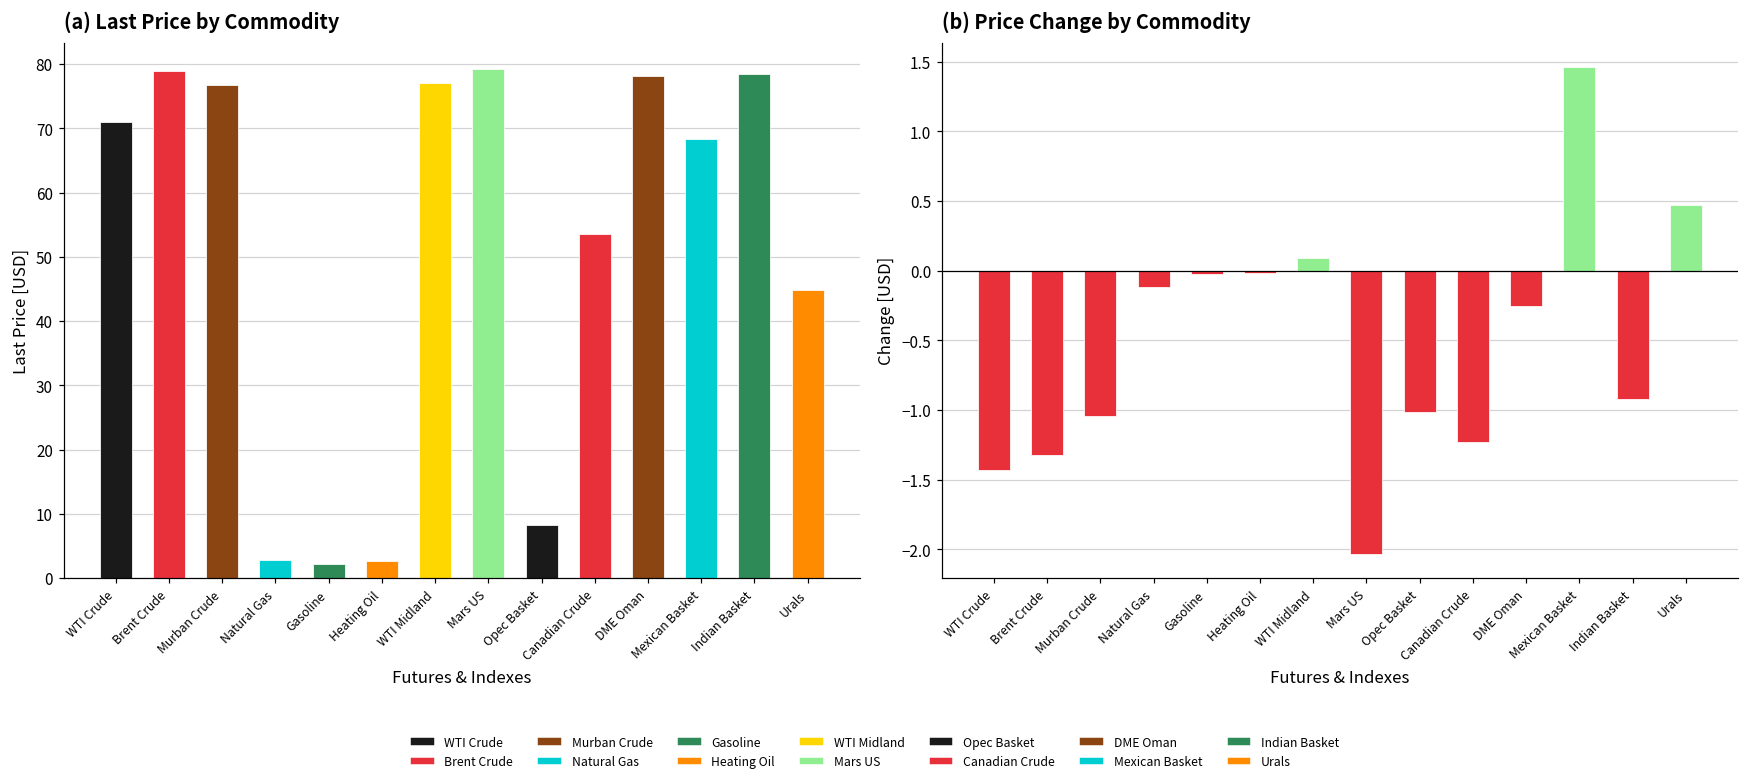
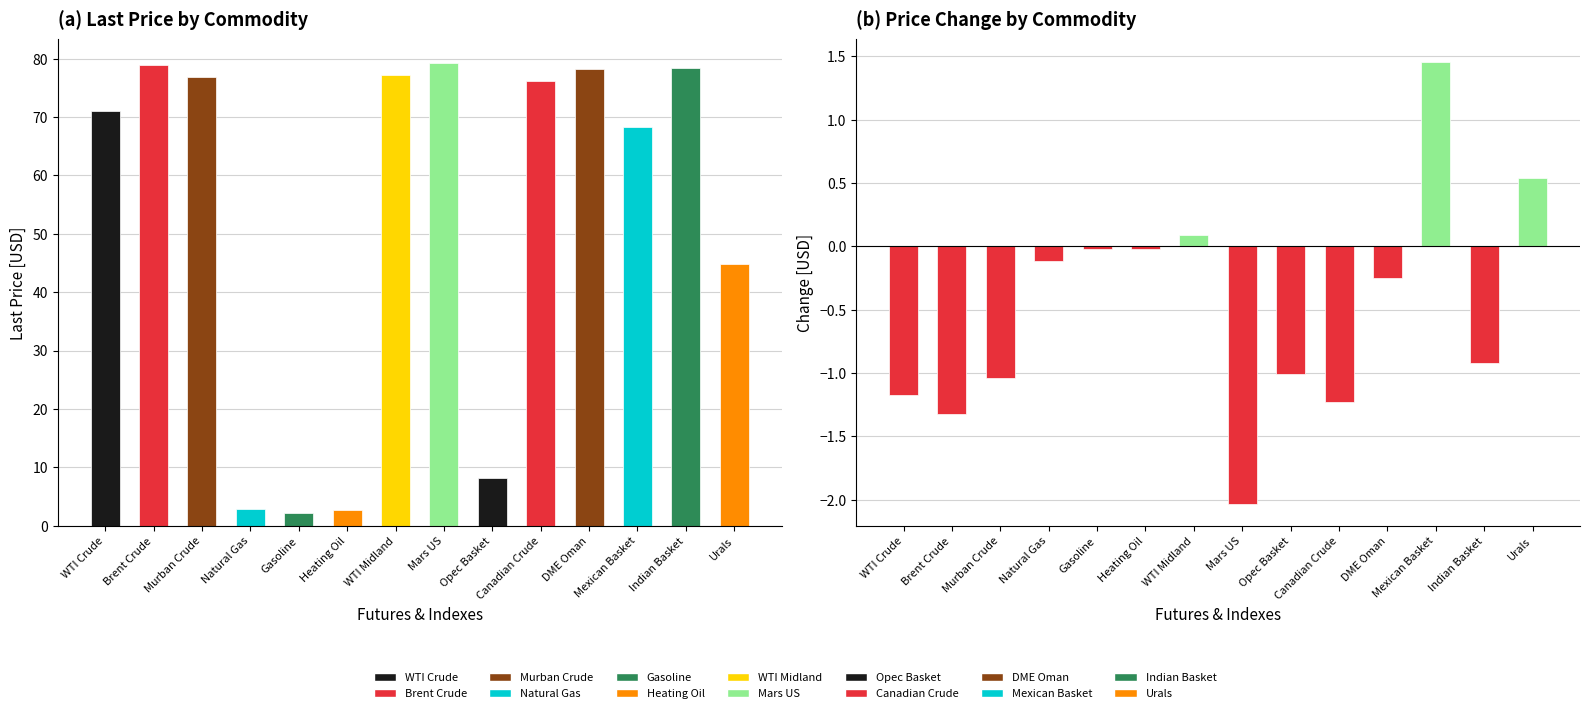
(a) Last Price by Commodity, Canadian Crude: 54 -> 76
(b) Price Change by Commodity, WTI Crude: -1.43 -> -1.17
(b) Price Change by Commodity, Urals: 0.47 -> 0.54
